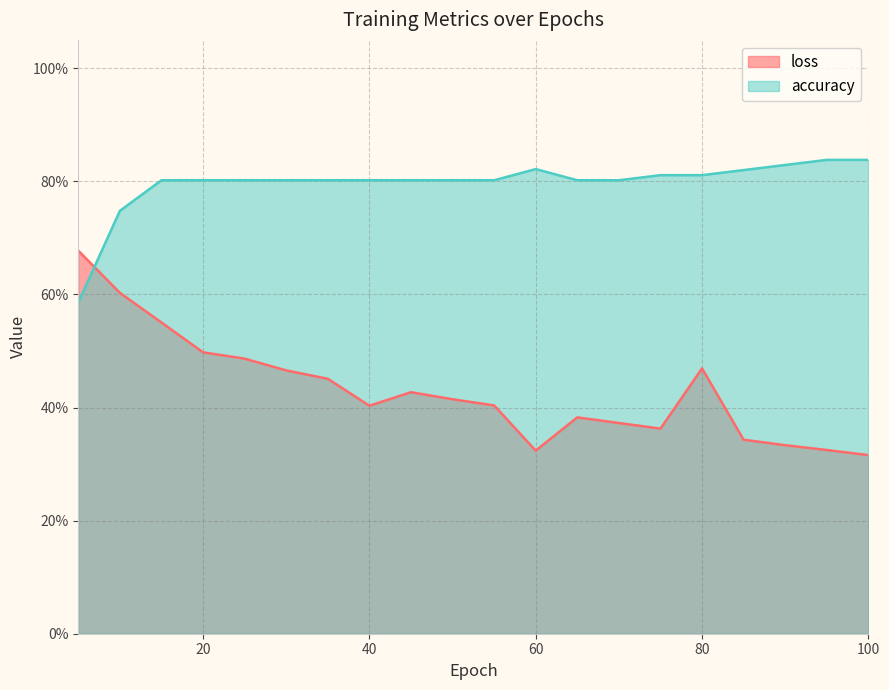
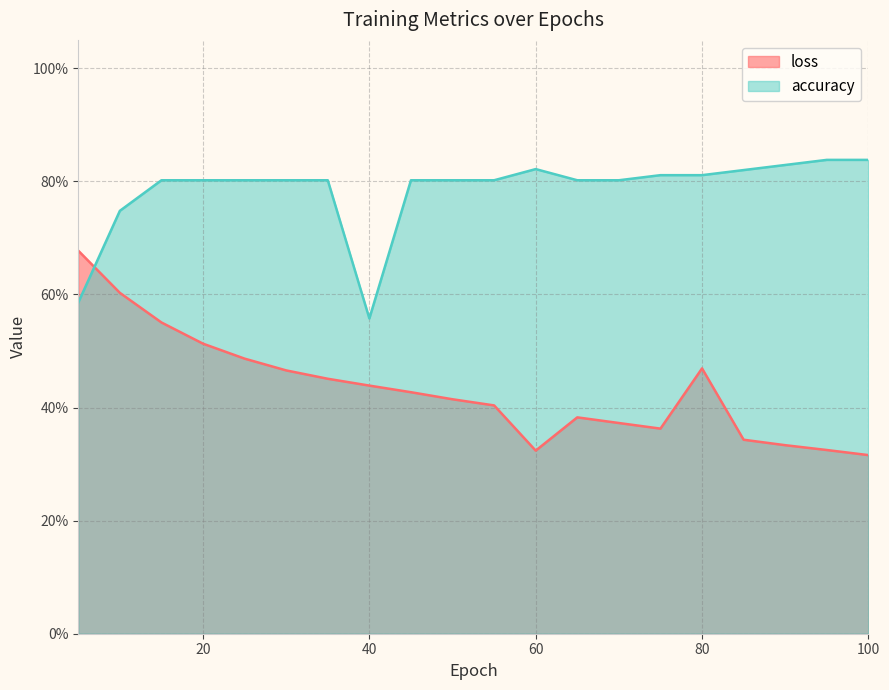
loss, 20: 50% -> 51%
loss, 40: 40% -> 44%
accuracy, 40: 80% -> 56%
